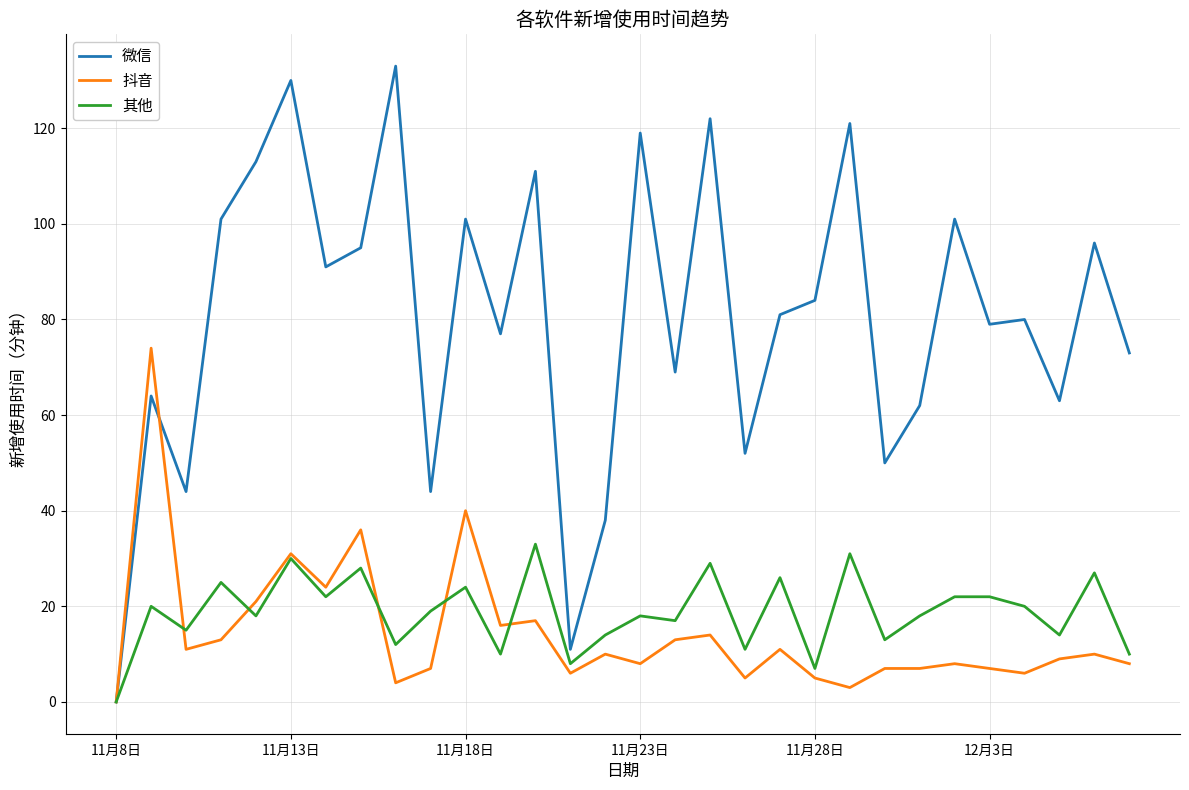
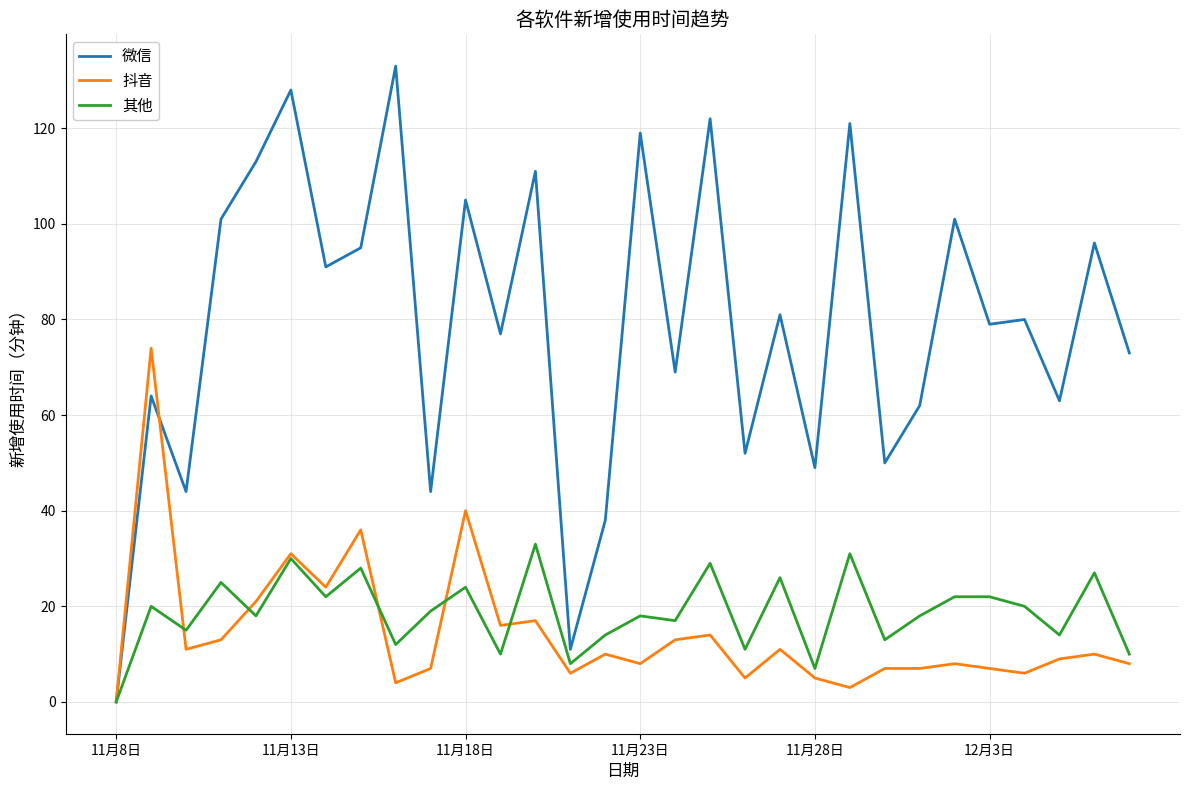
微信, 11月13日: 130 -> 128
微信, 11月18日: 101 -> 105
微信, 11月28日: 84 -> 49
